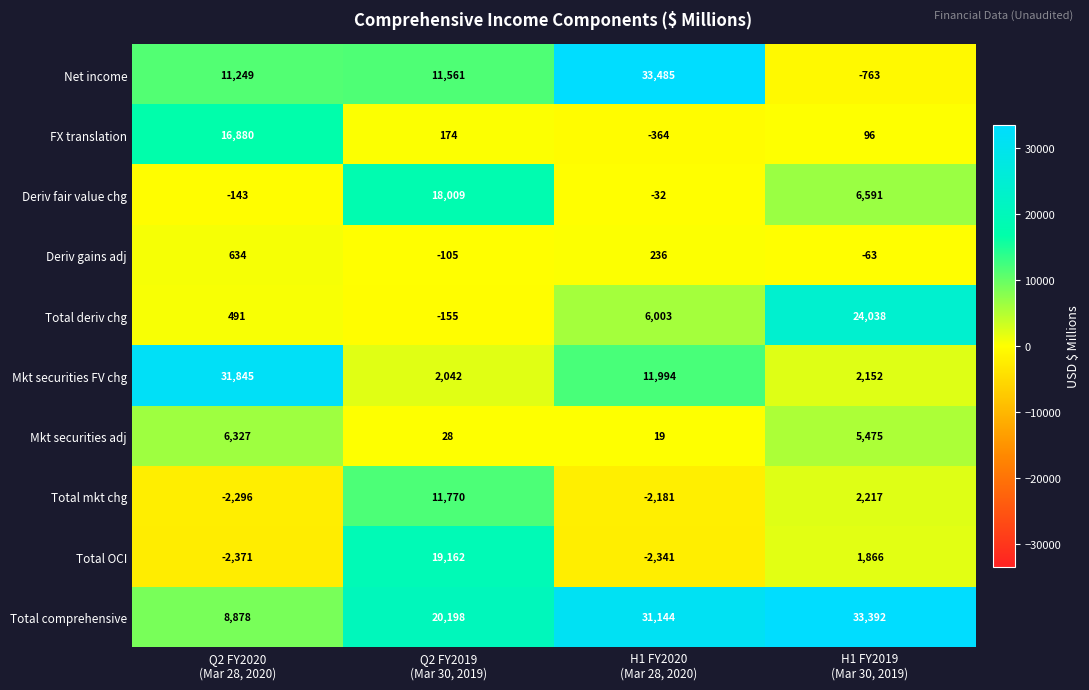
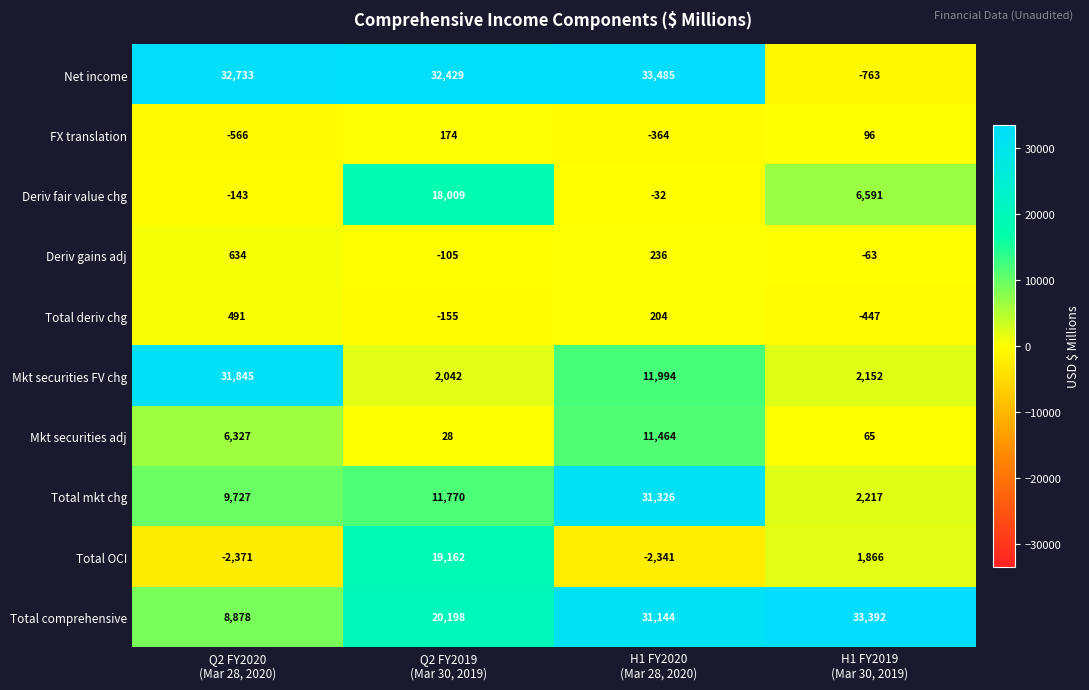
Net income, Q2 FY2020 (Mar 28, 2020): 11,249 -> 32,733
Net income, Q2 FY2019 (Mar 30, 2019): 11,561 -> 32,429
FX translation, Q2 FY2020 (Mar 28, 2020): 16,880 -> -566
Total deriv chg, H1 FY2020 (Mar 28, 2020): 6,003 -> 204
Total deriv chg, H1 FY2019 (Mar 30, 2019): 24,038 -> -447
Mkt securities adj, H1 FY2020 (Mar 28, 2020): 19 -> 11,464
Mkt securities adj, H1 FY2019 (Mar 30, 2019): 5,475 -> 65
Total mkt chg, Q2 FY2020 (Mar 28, 2020): -2,296 -> 9,727
Total mkt chg, H1 FY2020 (Mar 28, 2020): -2,181 -> 31,326
